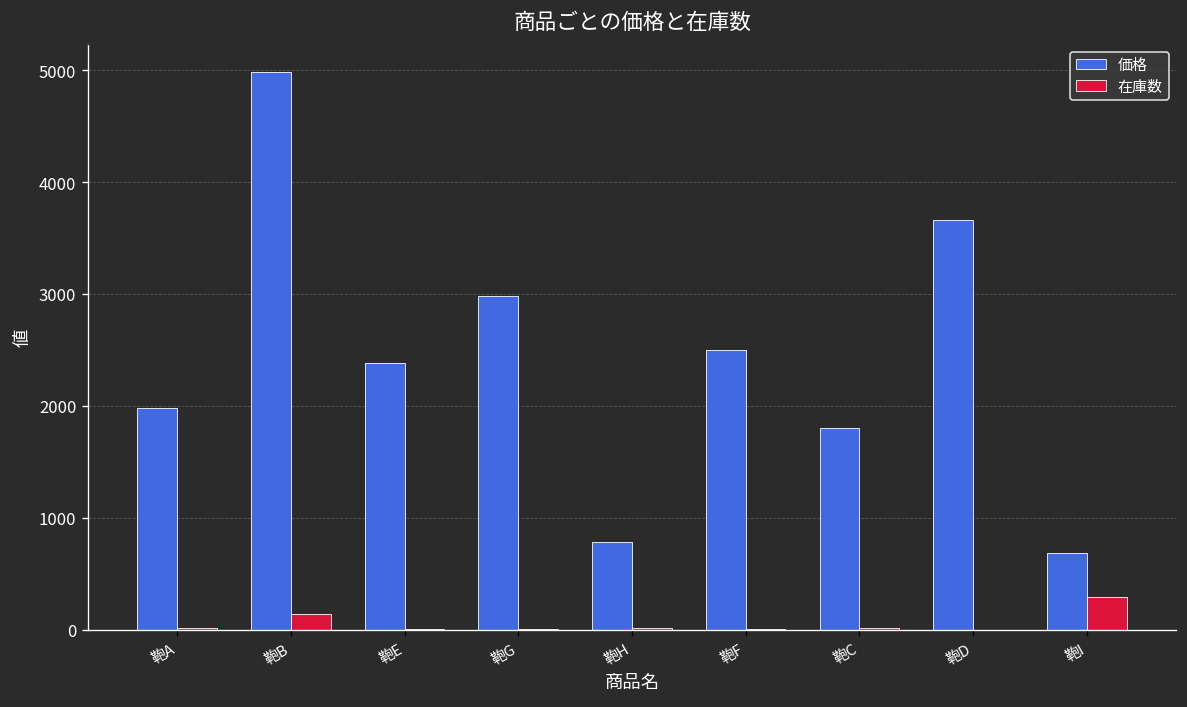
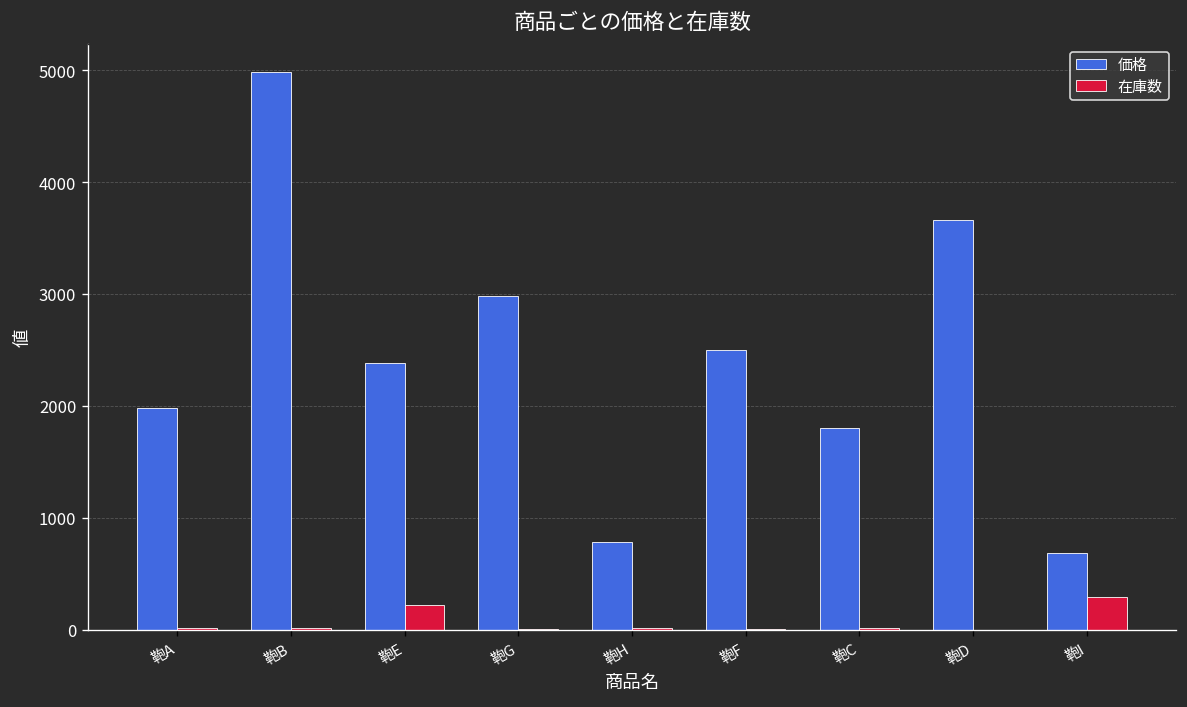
在庫数, 鞄B: 100 -> 0
在庫数, 鞄E: 0 -> 200
